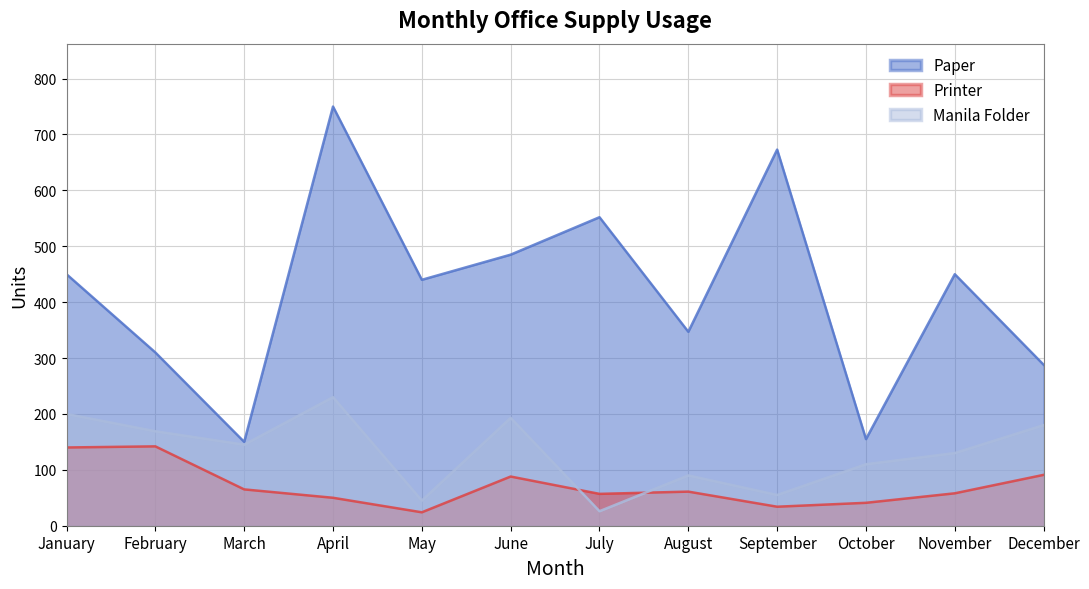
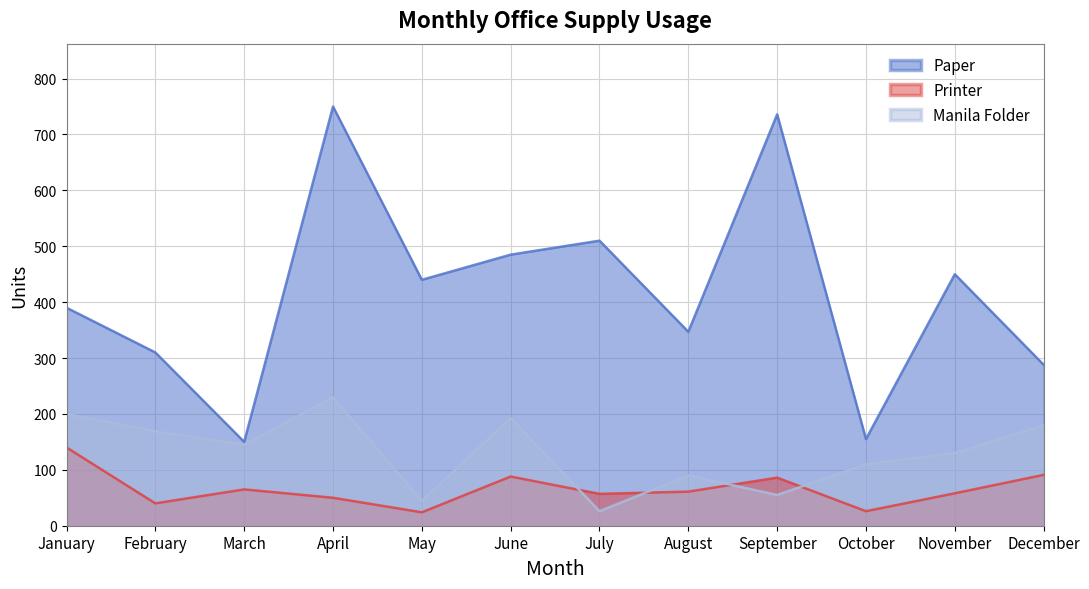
Paper, January: 450 -> 390
Printer, February: 140 -> 40
Paper, July: 550 -> 510
Paper, September: 670 -> 740
Printer, September: 30 -> 90
Printer, October: 40 -> 30
